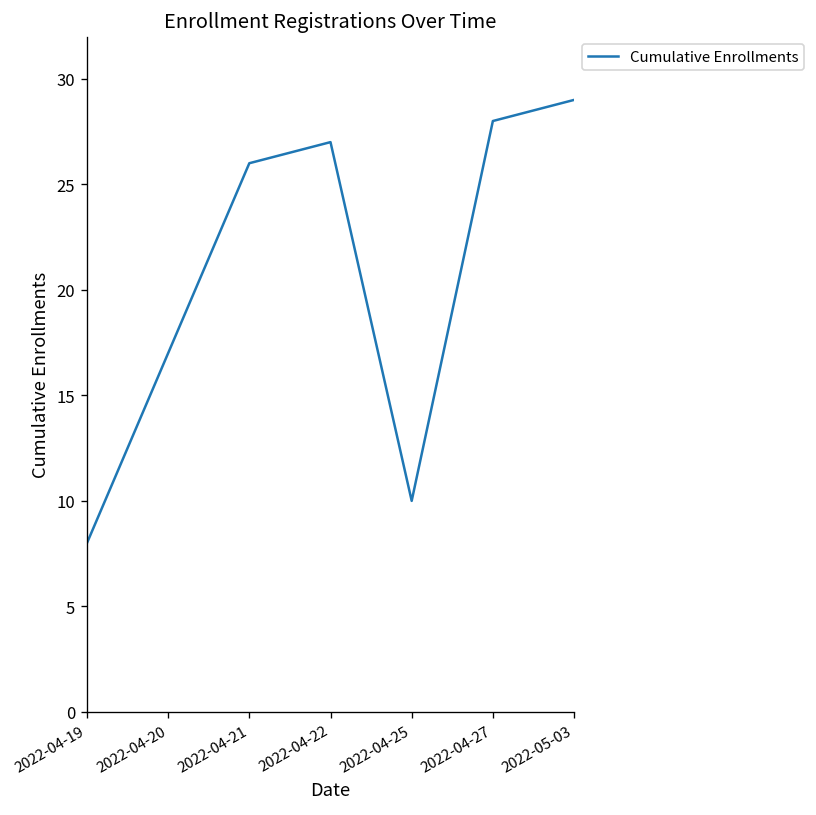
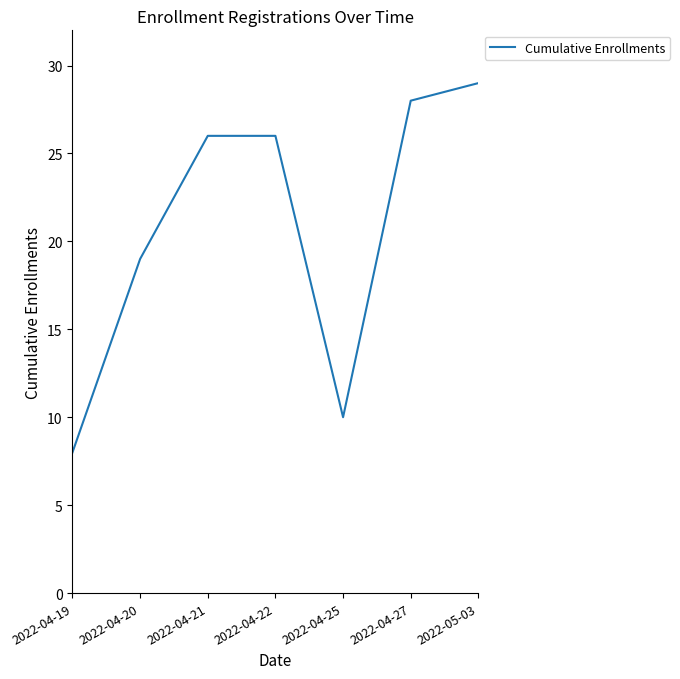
2022-04-20: 17 -> 19
2022-04-22: 27 -> 26
